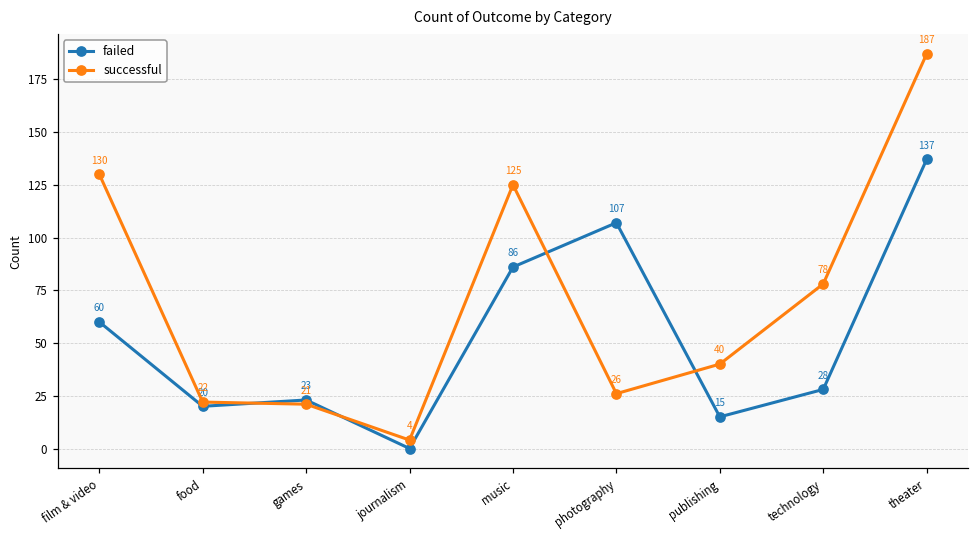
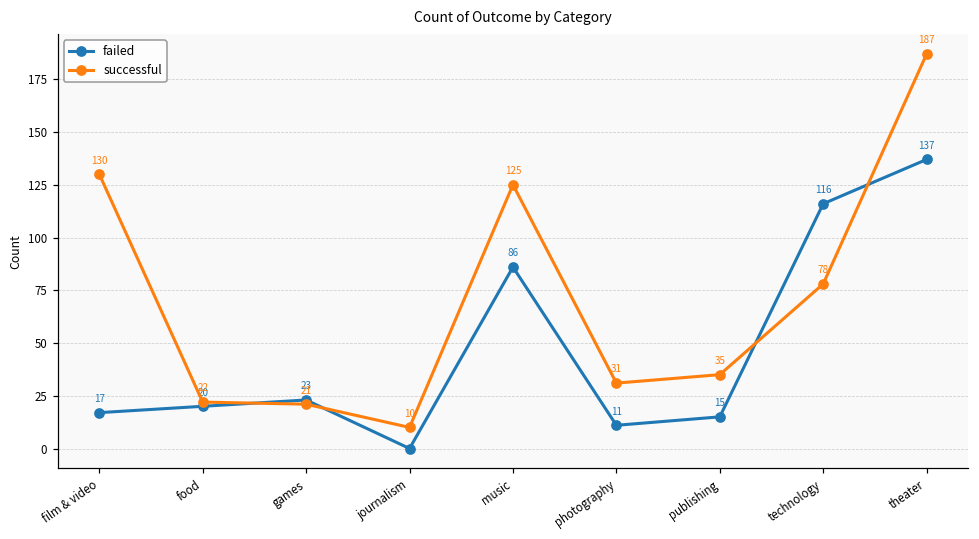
failed, film & video: 60 -> 17
successful, journalism: 4 -> 10
failed, photography: 107 -> 11
successful, photography: 26 -> 31
successful, publishing: 40 -> 35
failed, technology: 28 -> 116
